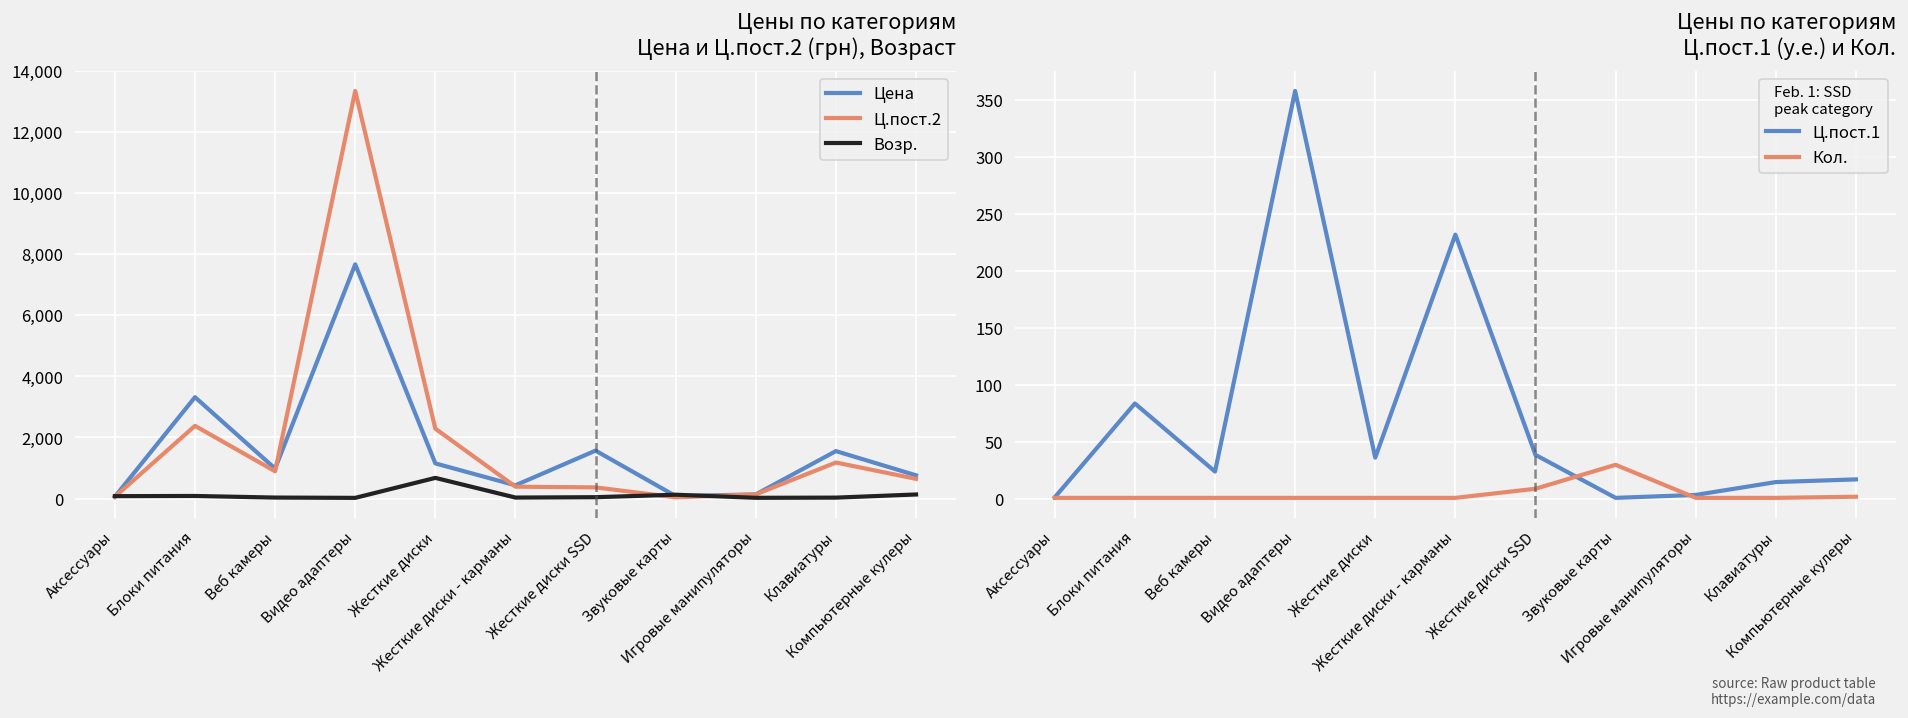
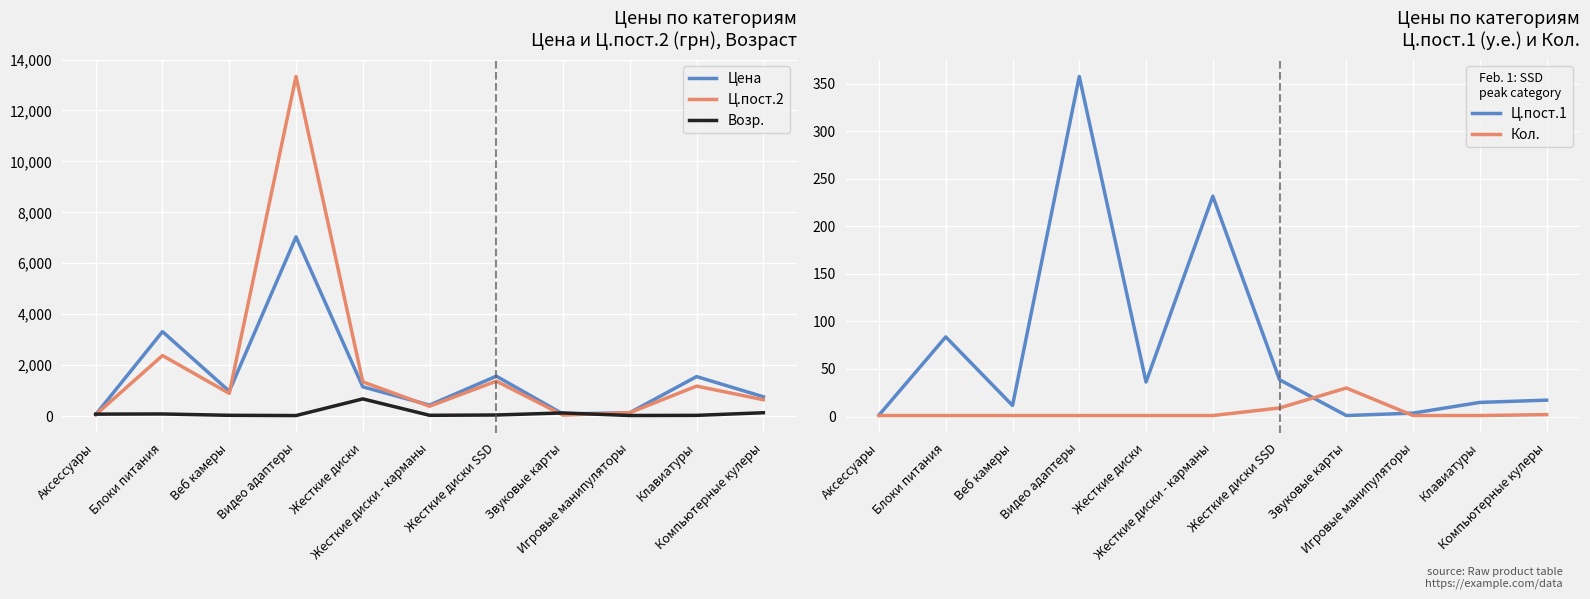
Цены по категориям Цена и Ц.пост.2 (грн), Возраст, Цена, Видео адаптеры: 7,700 -> 7,000
Цены по категориям Цена и Ц.пост.2 (грн), Возраст, Ц.пост.2, Жесткие диски: 2,300 -> 1,300
Цены по категориям Цена и Ц.пост.2 (грн), Возраст, Ц.пост.2, Жесткие диски SSD: 400 -> 1,400
Цены по категориям Ц.пост.1 (у.е.) и Кол., Ц.пост.1, Веб камеры: 20 -> 10
